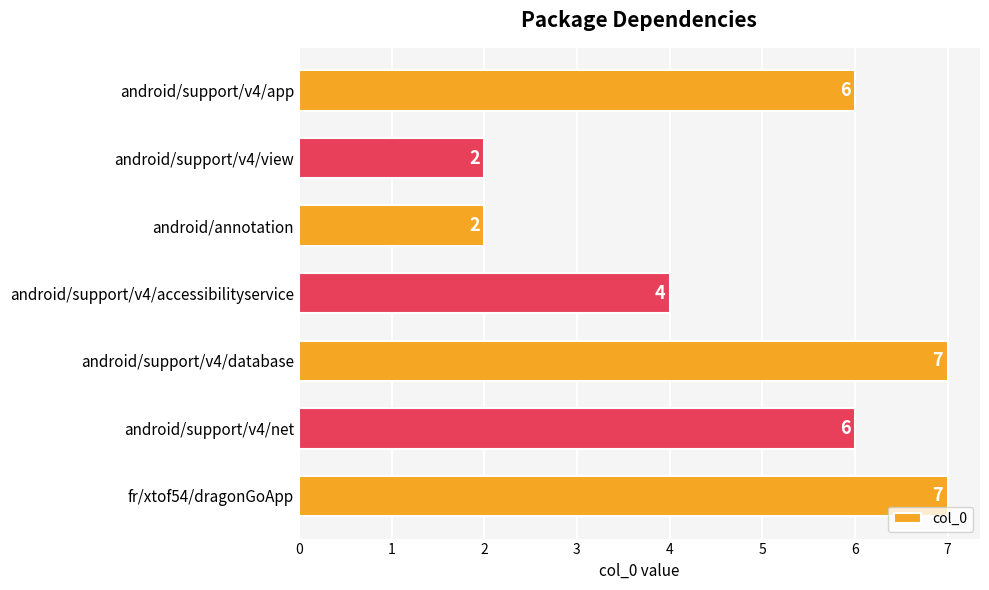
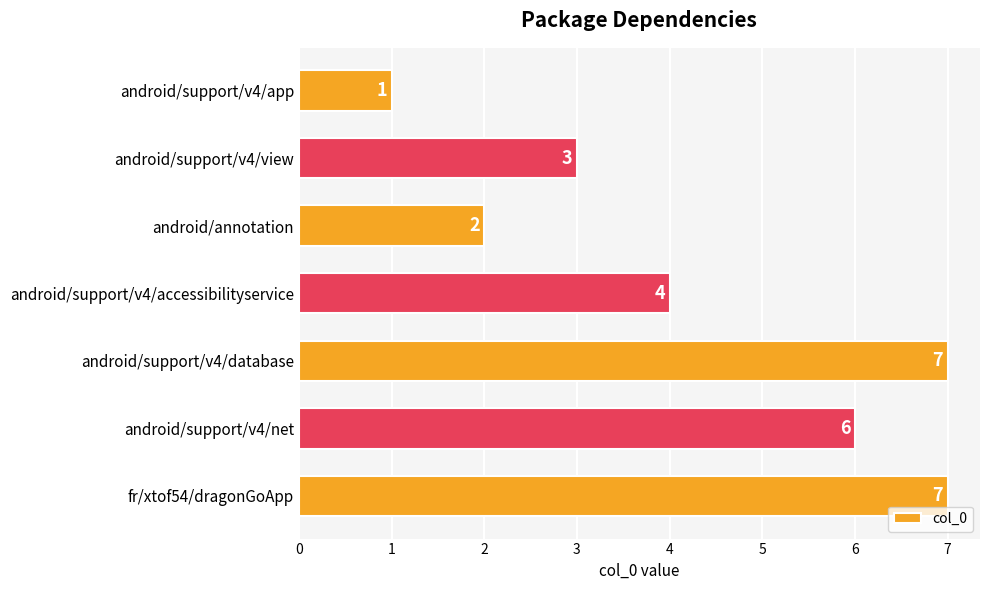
android/support/v4/app: 6 -> 1
android/support/v4/view: 2 -> 3
